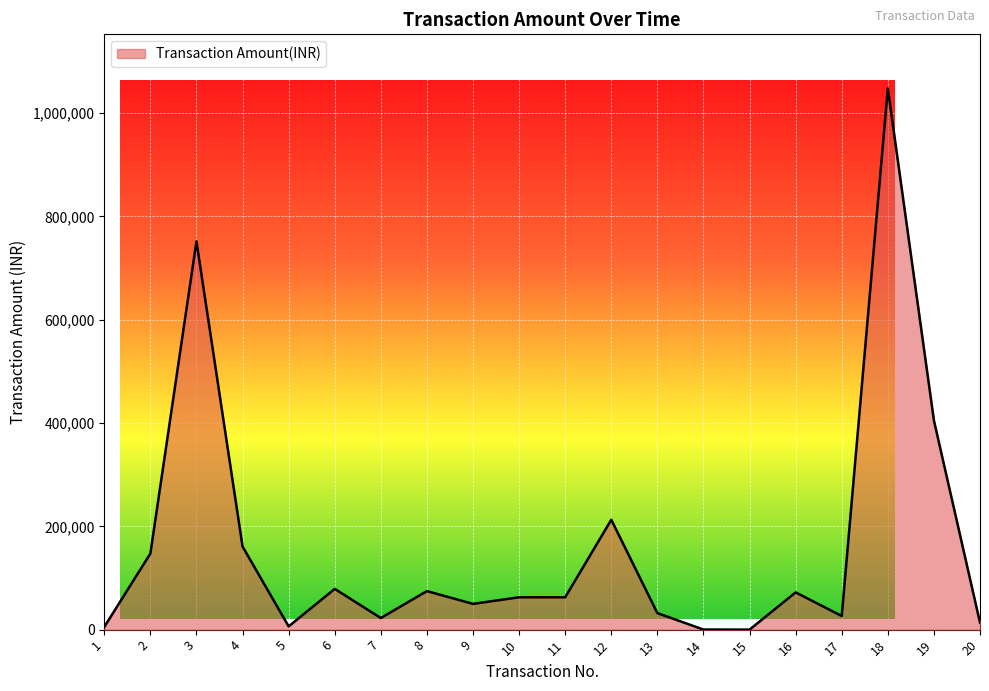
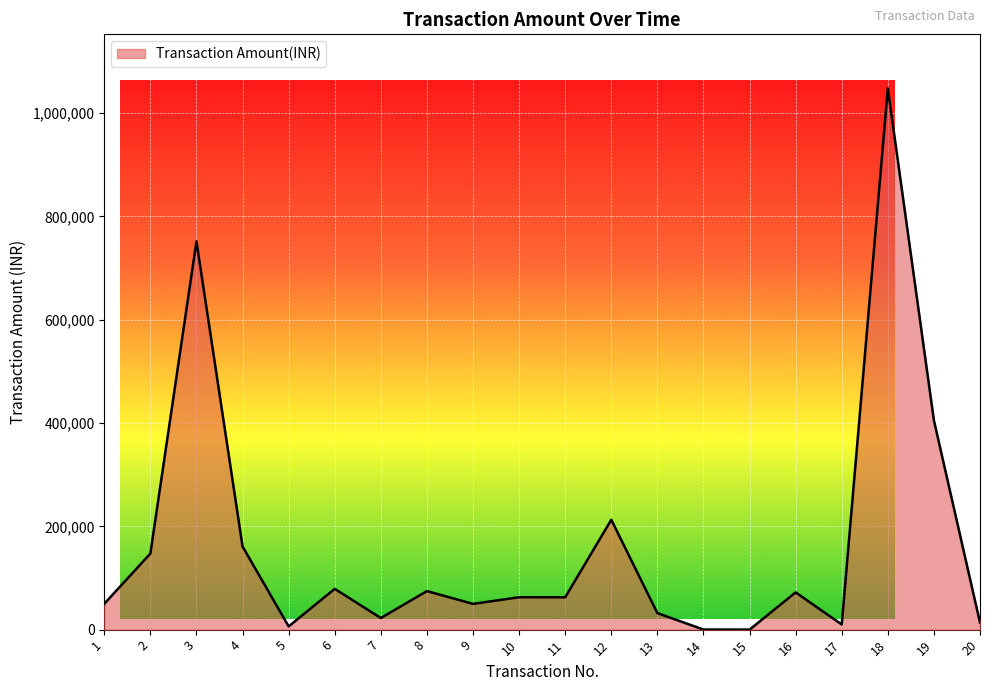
1: 10,000 -> 50,000
17: 30,000 -> 10,000
